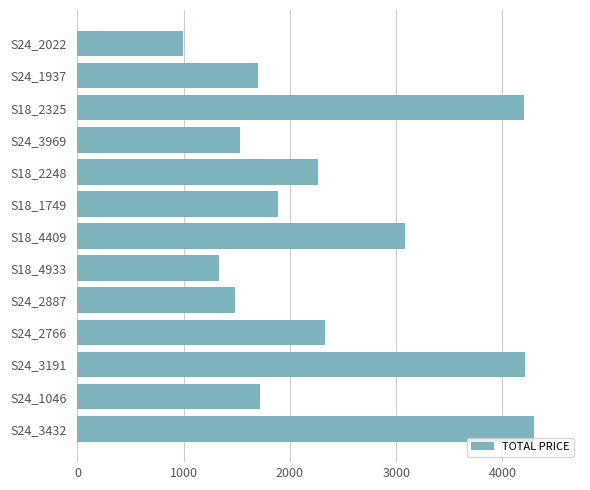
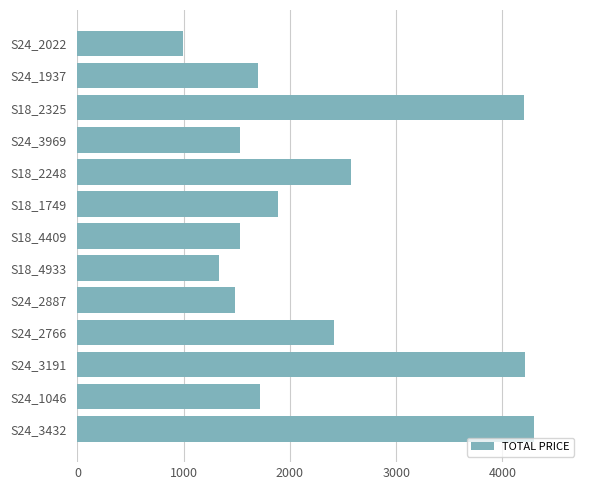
S18_2248: 2260 -> 2570
S18_4409: 3080 -> 1530
S24_2766: 2330 -> 2420
